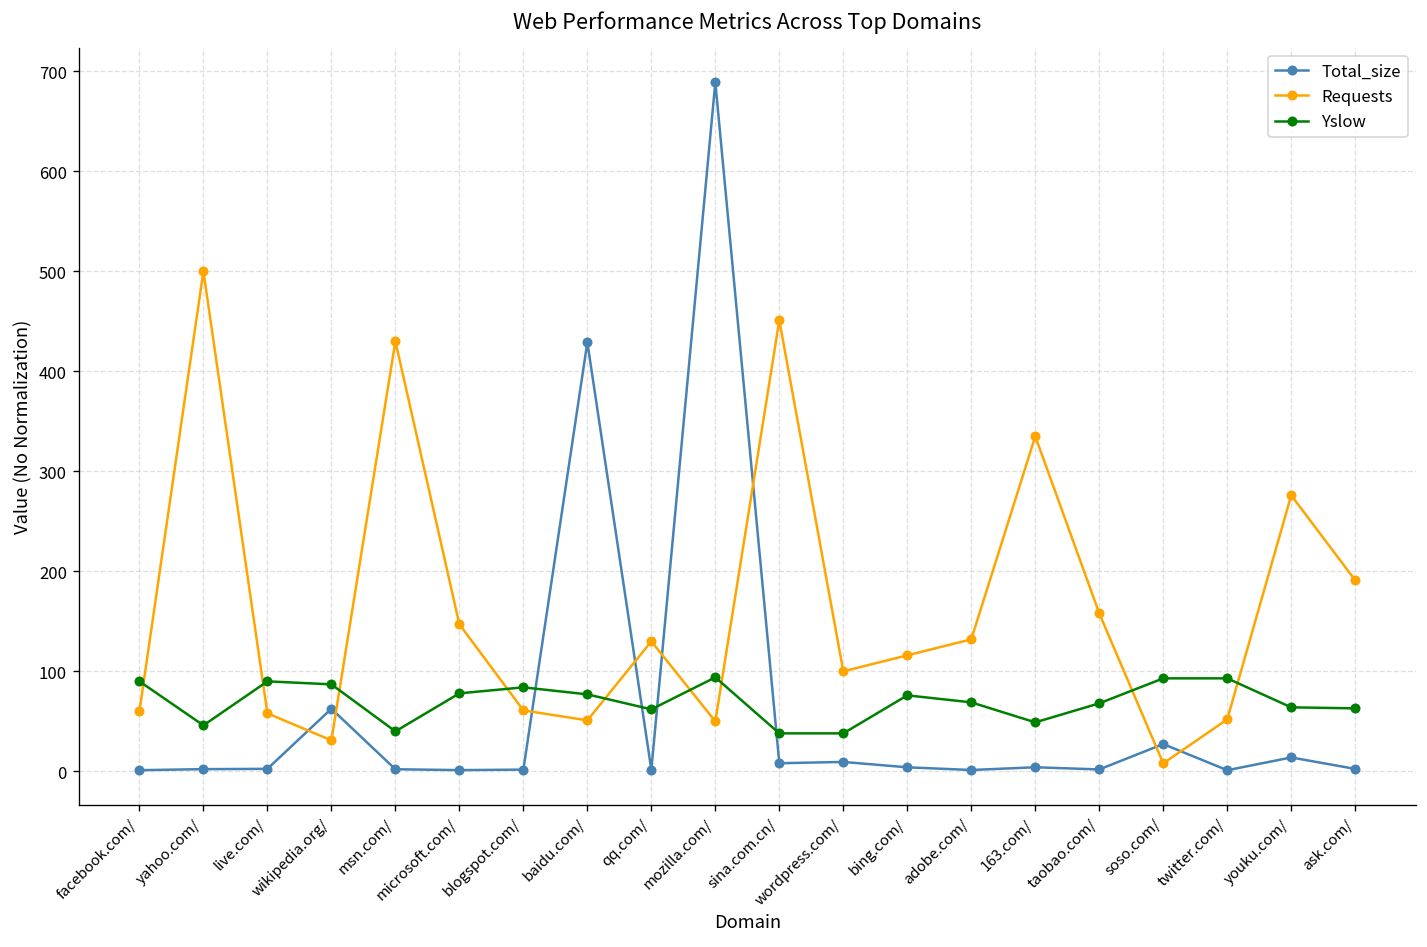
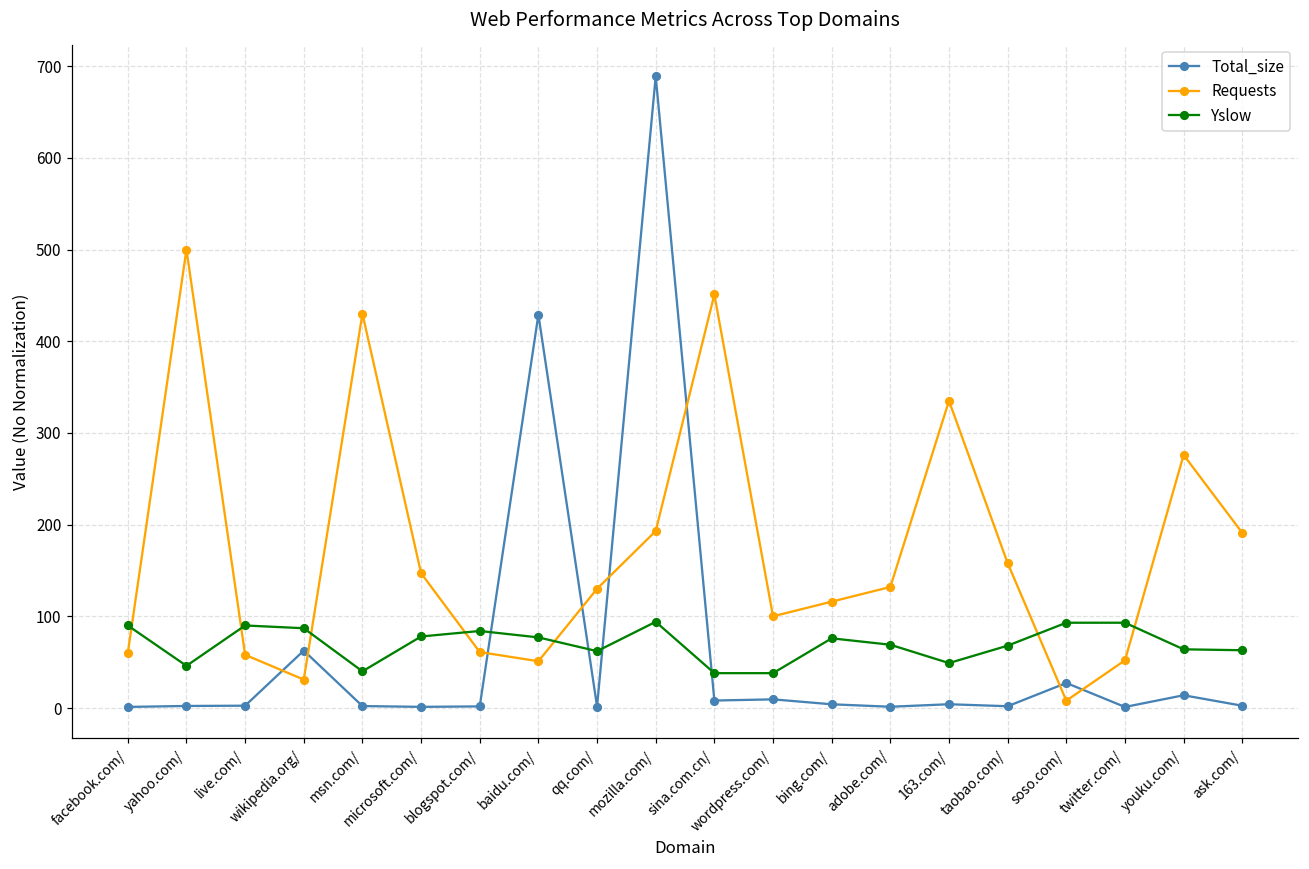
Requests, mozilla.com/: 50 -> 190
